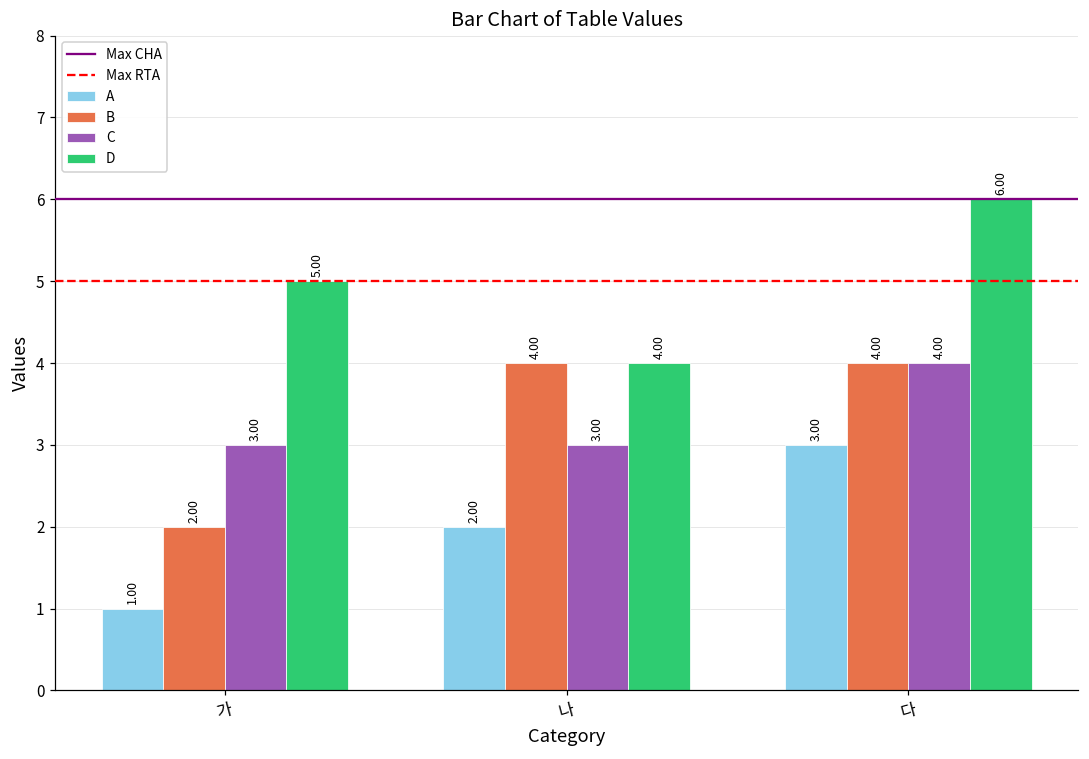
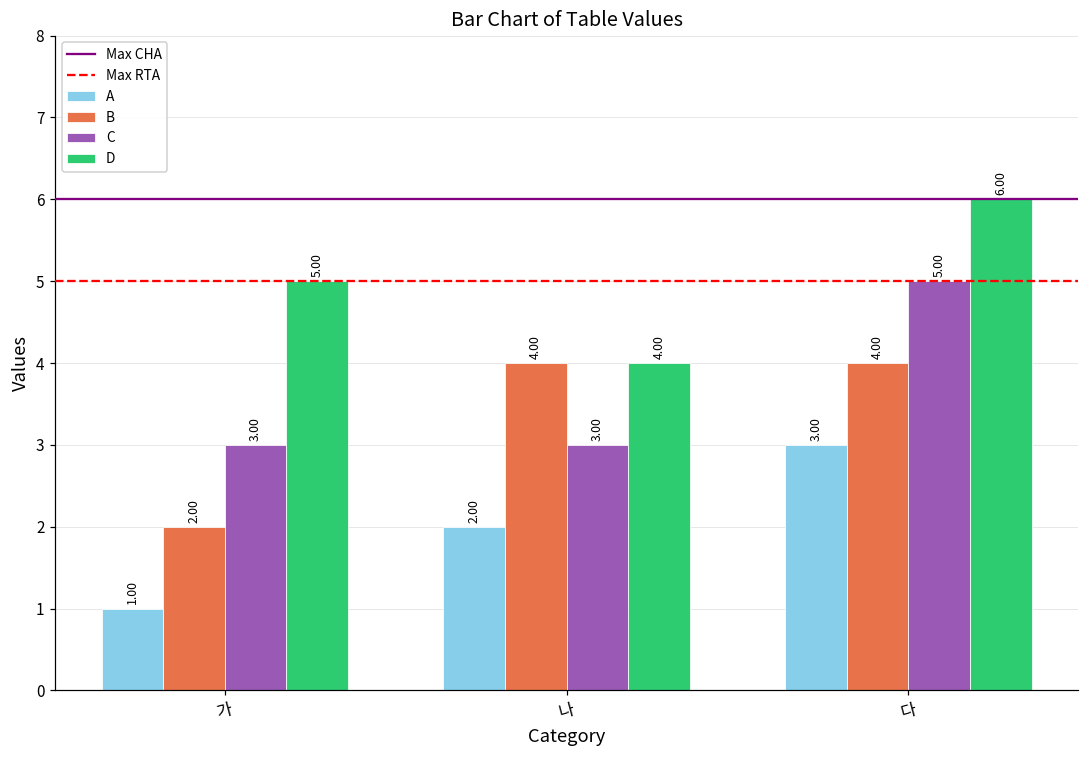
C, 다: 4.00 -> 5.00
